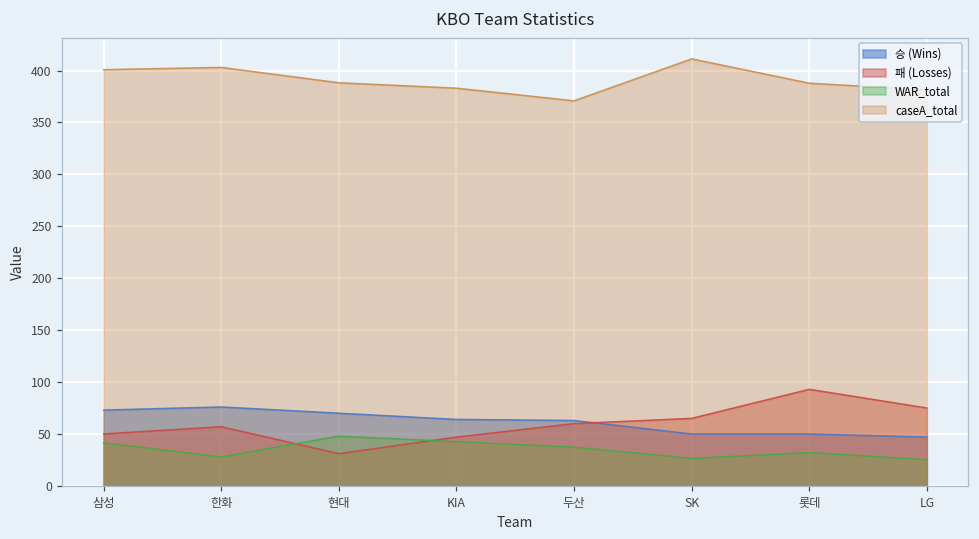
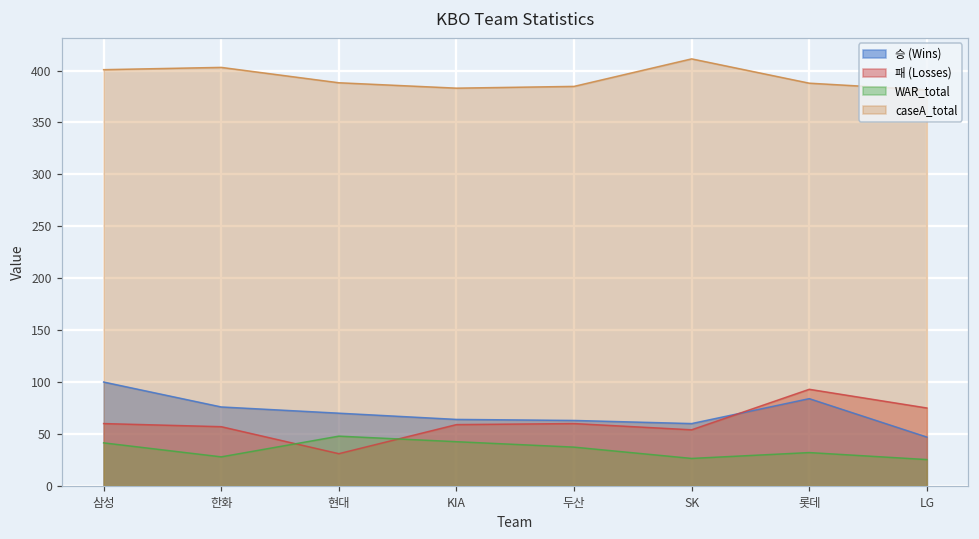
승 (Wins), 삼성: 70 -> 100
패 (Losses), 삼성: 50 -> 60
패 (Losses), KIA: 50 -> 60
caseA_total, 두산: 370 -> 380
승 (Wins), SK: 50 -> 60
패 (Losses), SK: 70 -> 50
승 (Wins), 롯데: 50 -> 80
